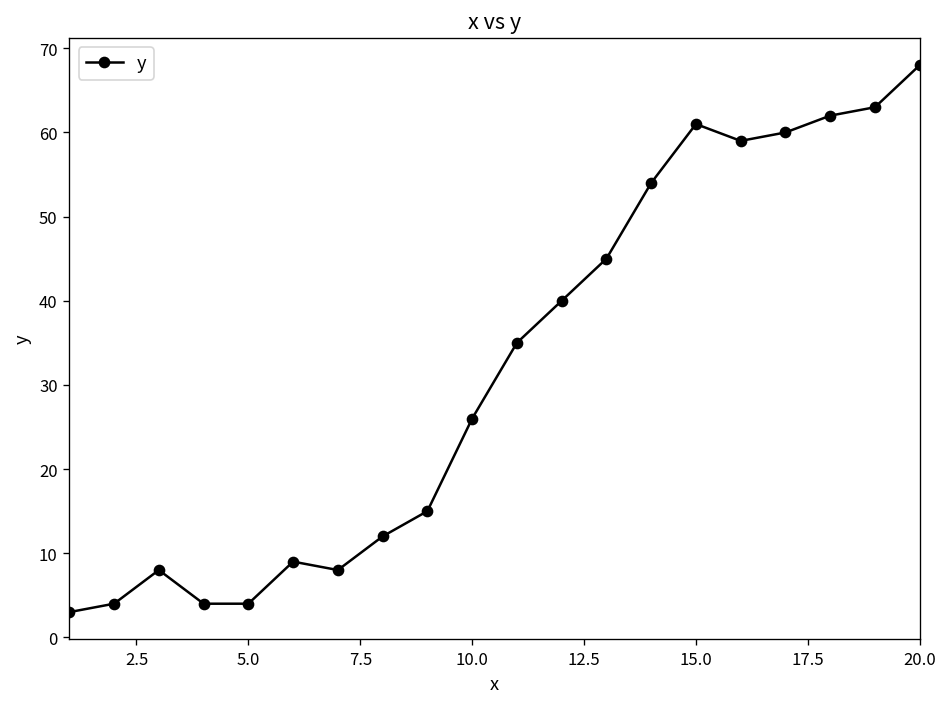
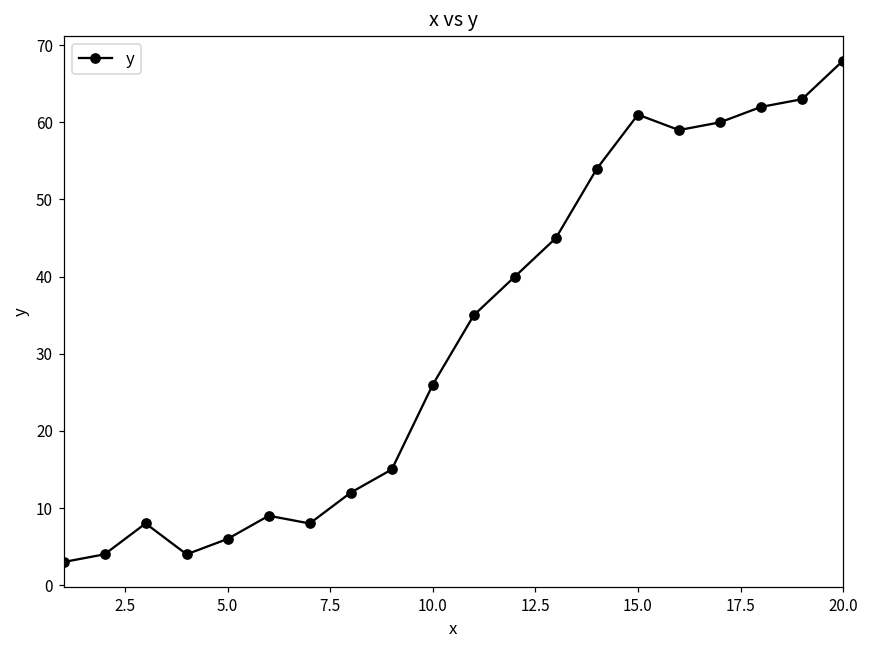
5.0: 4 -> 6
